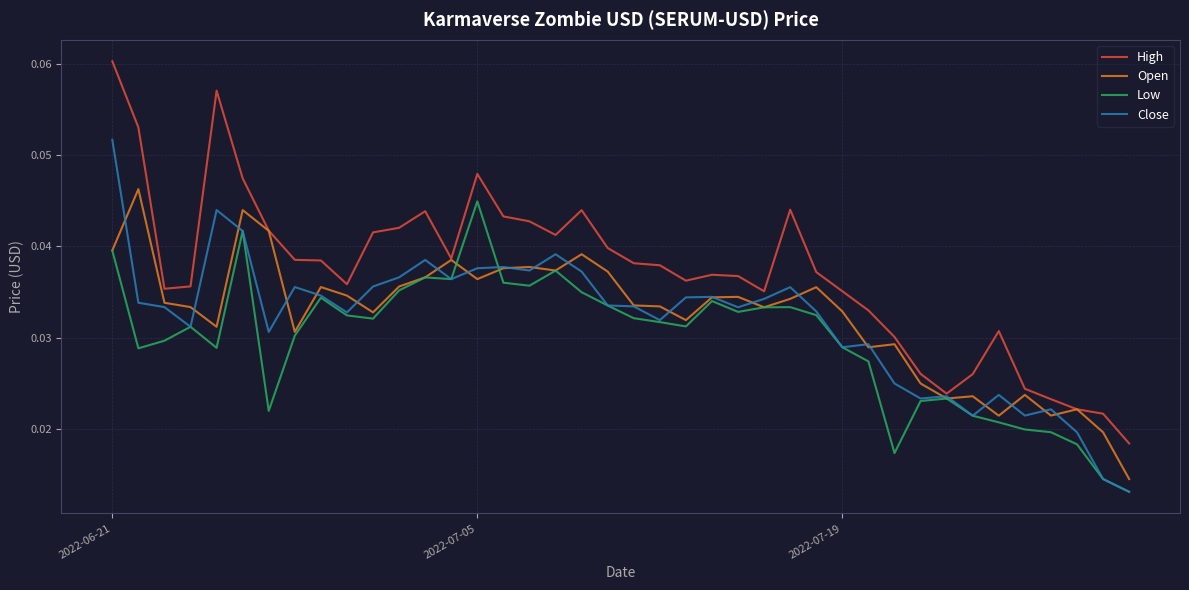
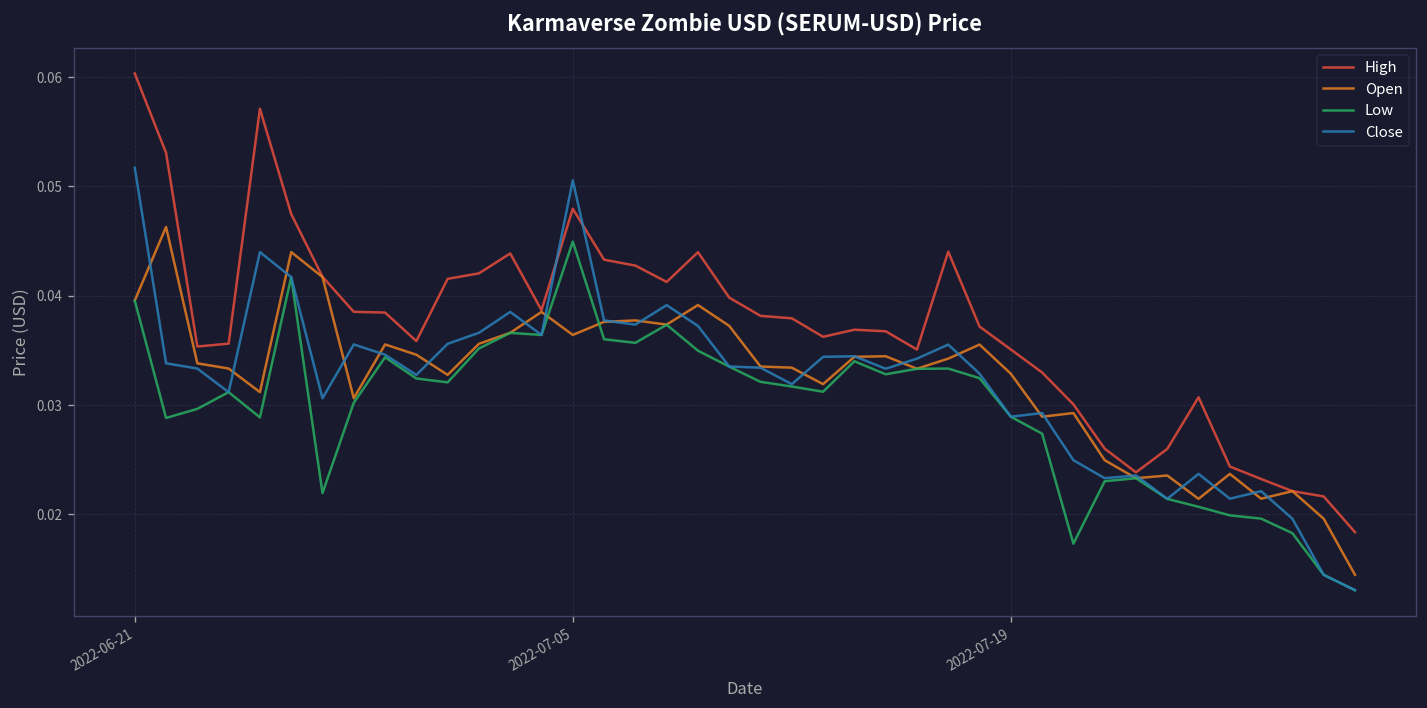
Close, 2022-07-05: 0.038 -> 0.051
